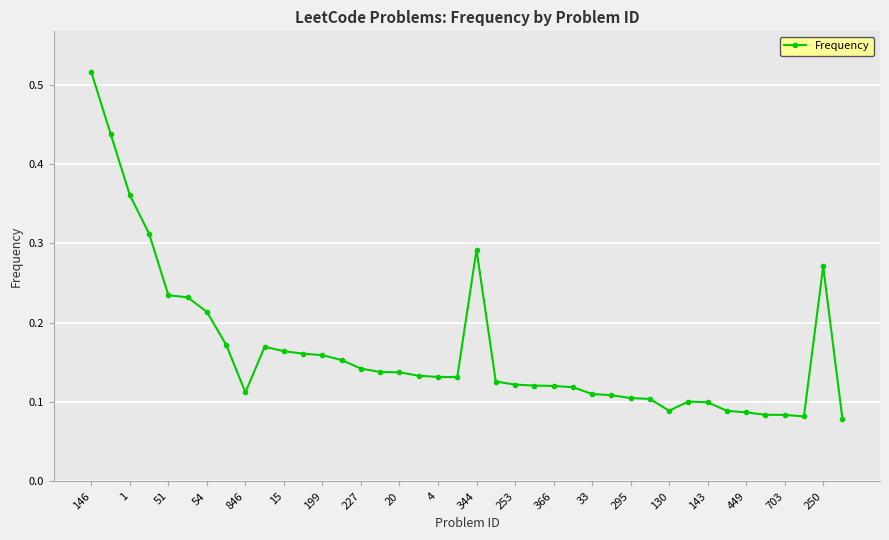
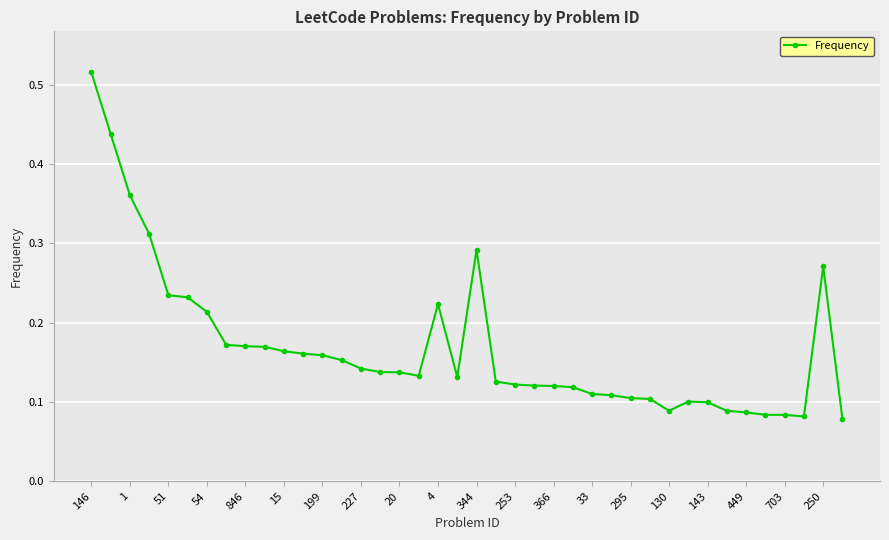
846: 0.11 -> 0.17
4: 0.13 -> 0.22
